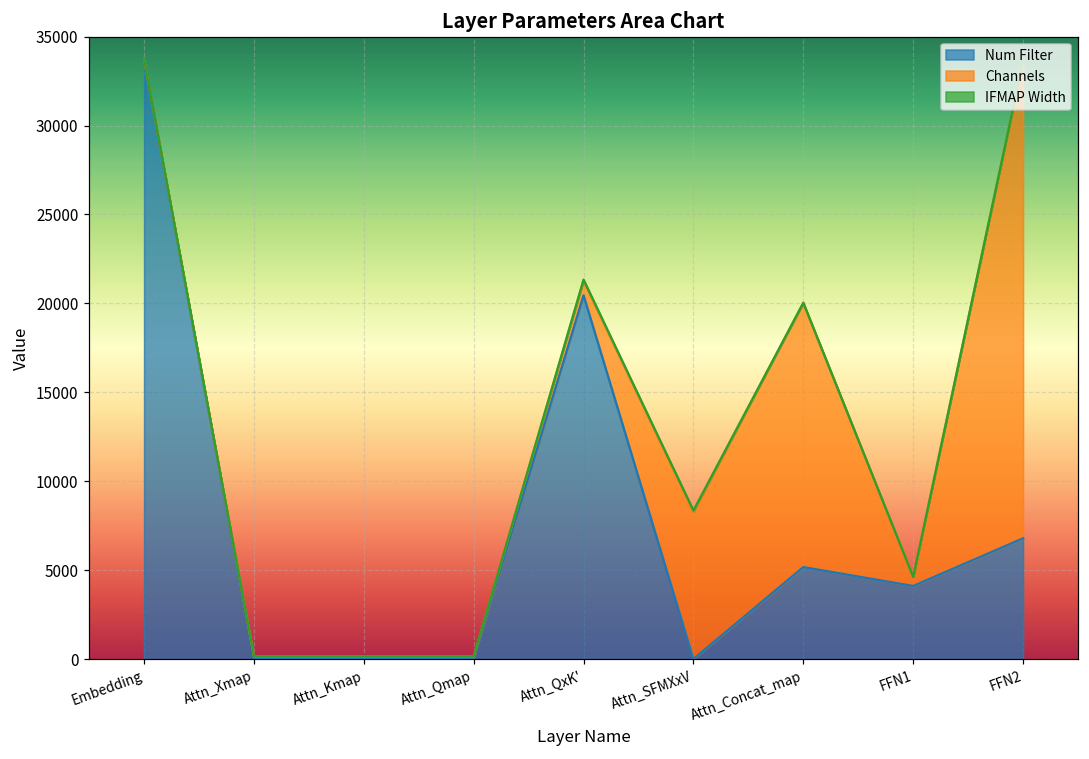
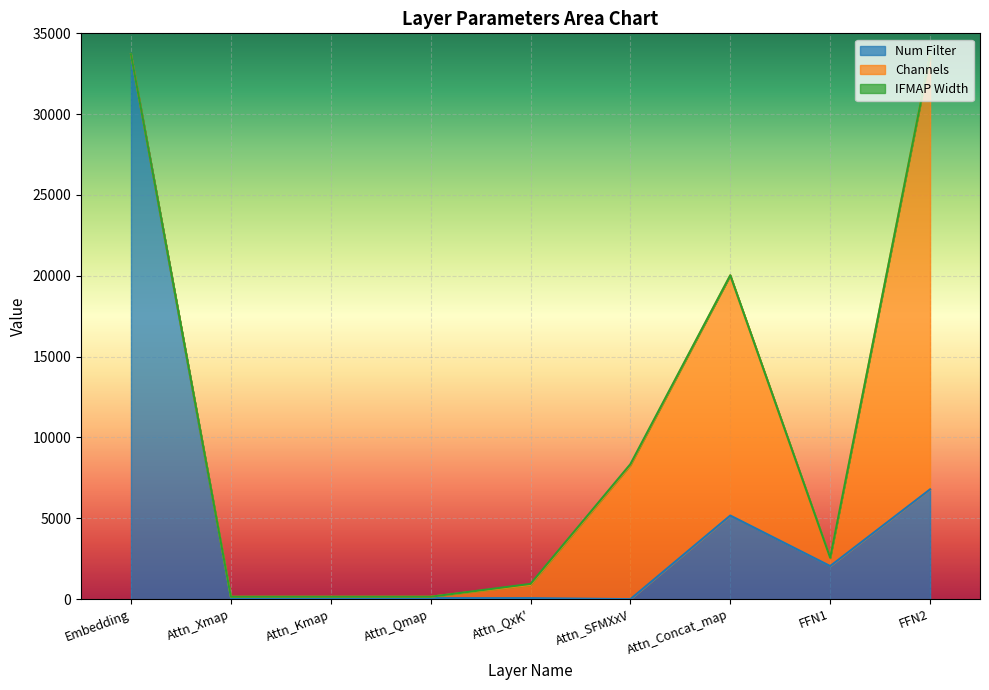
Num Filter, Attn_QxK': 20500 -> 100
Num Filter, FFN1: 4100 -> 2000
